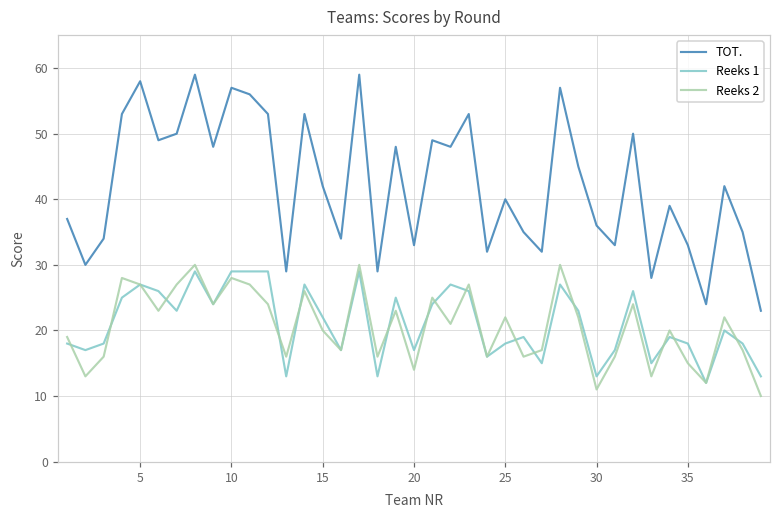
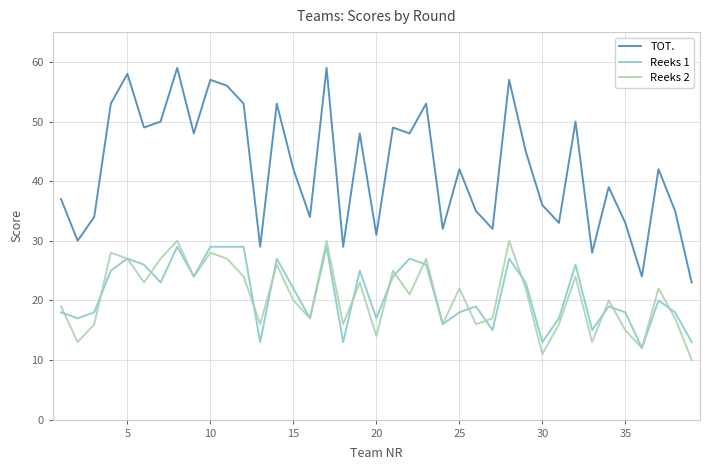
TOT., 20: 33 -> 31
TOT., 25: 40 -> 42
